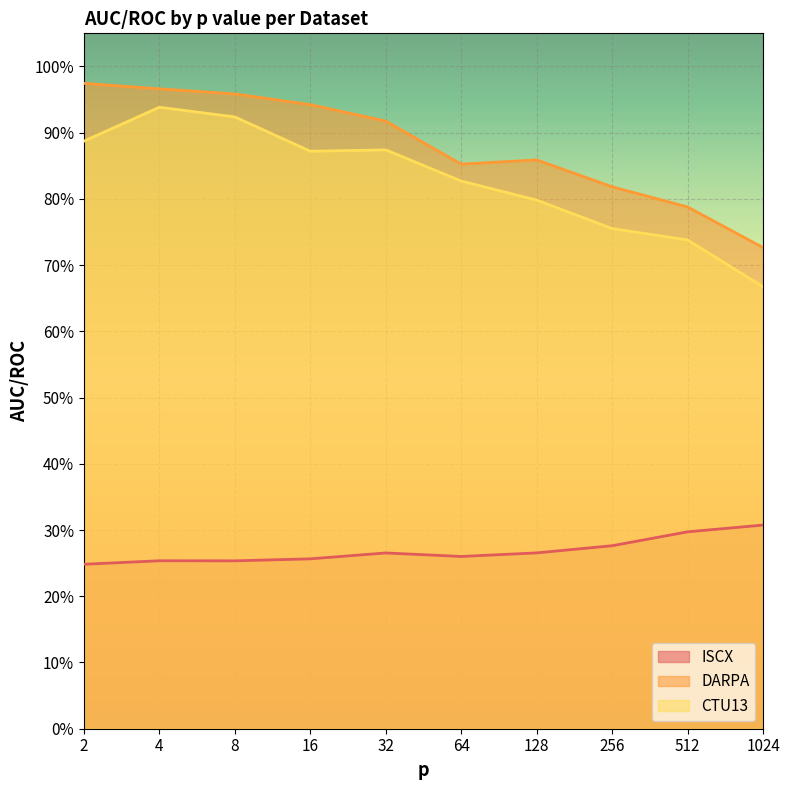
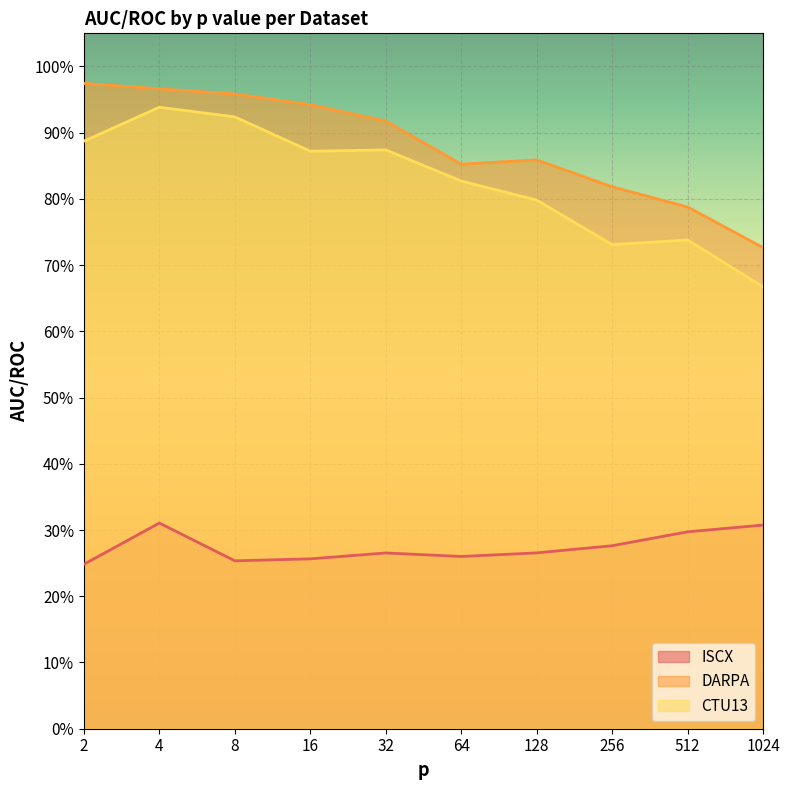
ISCX, 4: 25% -> 31%
CTU13, 256: 76% -> 73%
